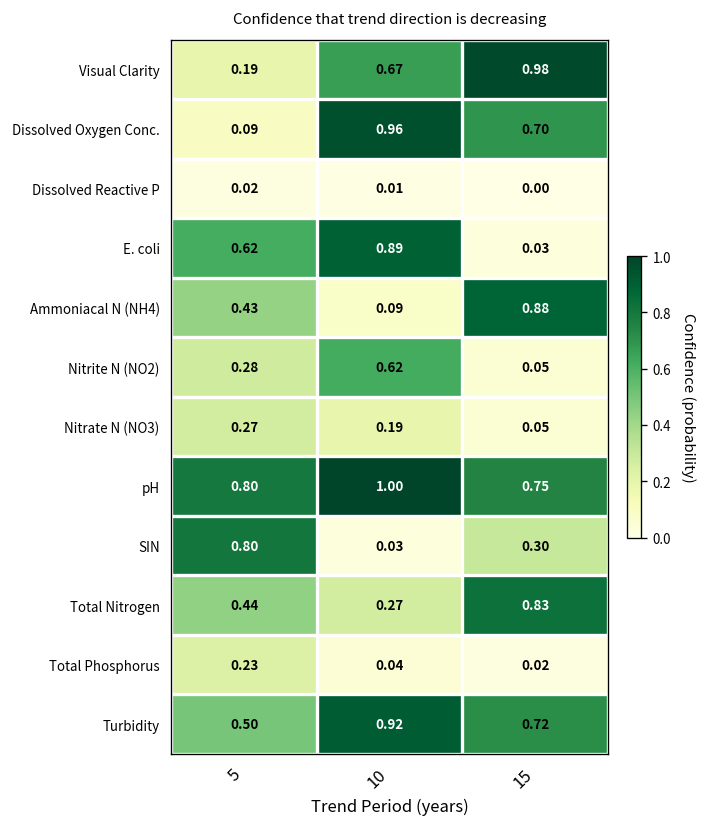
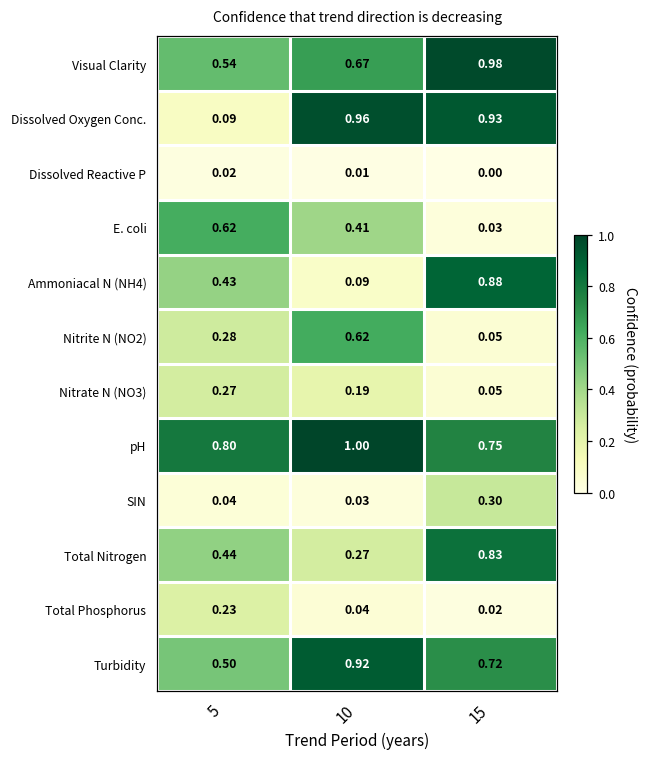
Visual Clarity, 5: 0.19 -> 0.54
Dissolved Oxygen Conc., 15: 0.70 -> 0.93
E. coli, 10: 0.89 -> 0.41
SIN, 5: 0.80 -> 0.04
